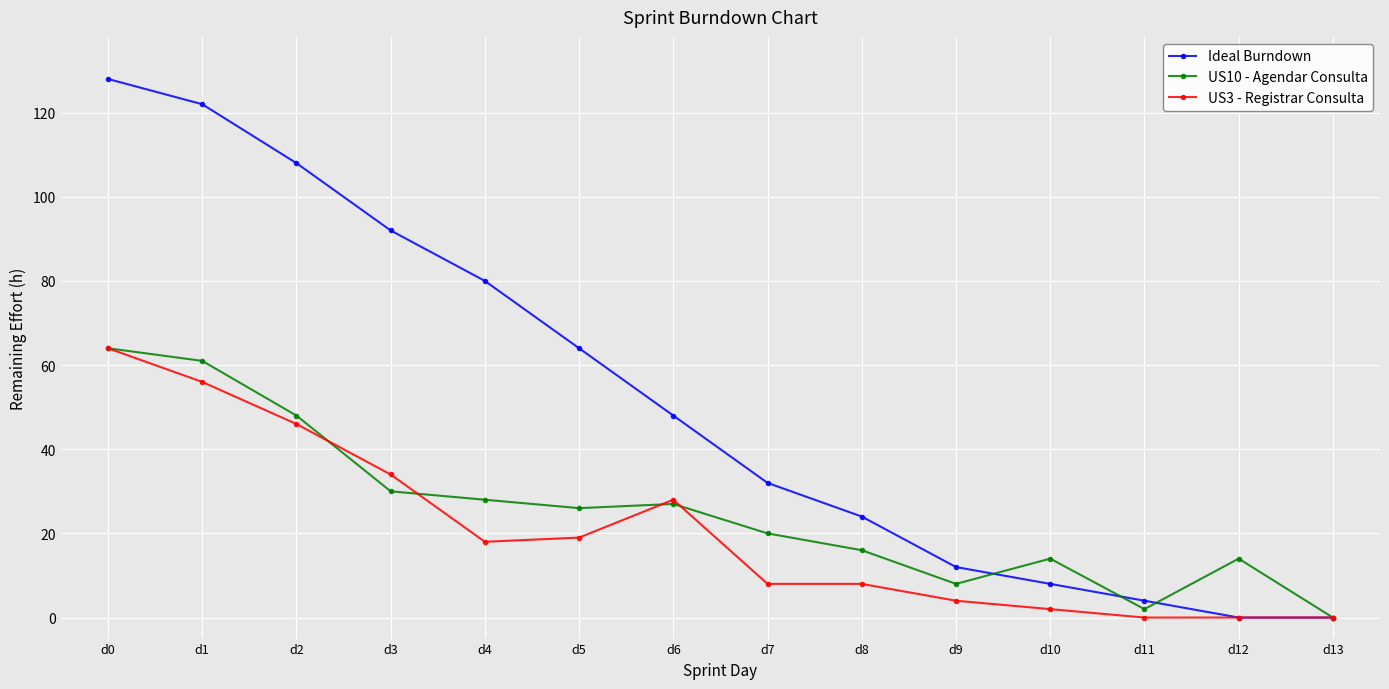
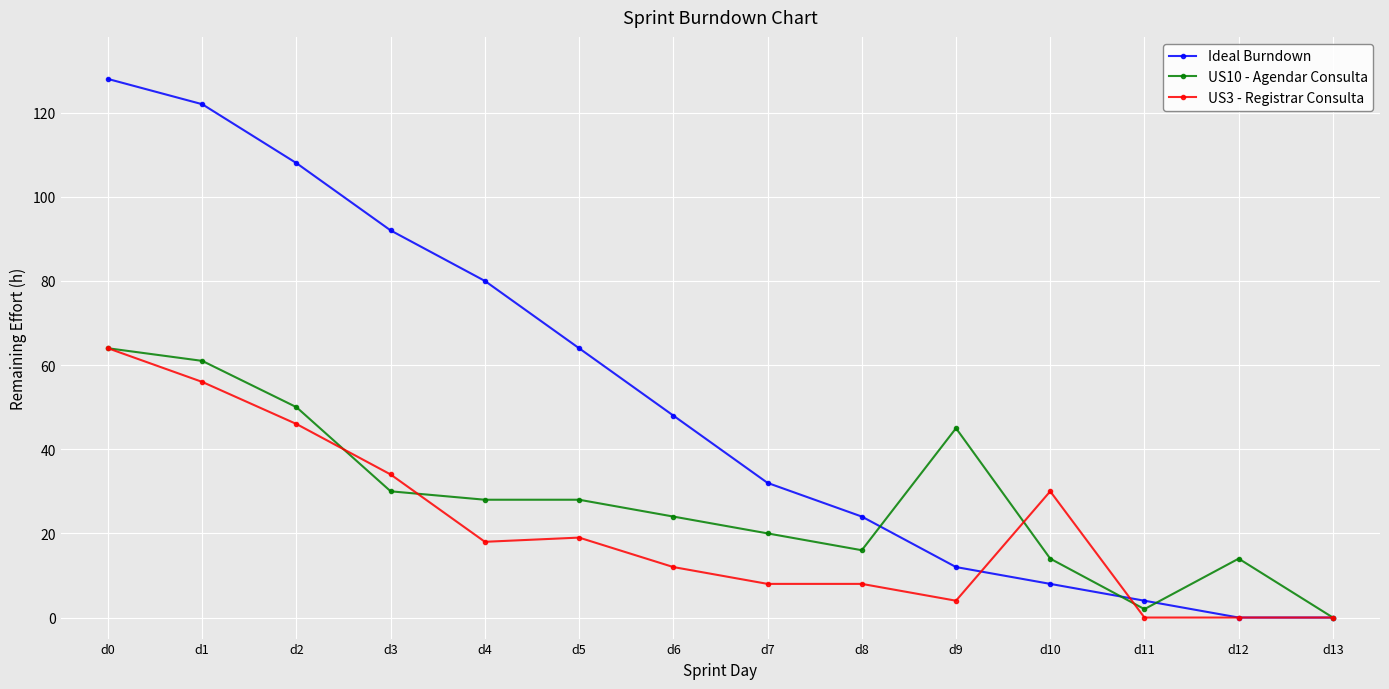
US10 - Agendar Consulta, d2: 48 -> 50
US10 - Agendar Consulta, d5: 26 -> 28
US10 - Agendar Consulta, d6: 27 -> 24
US3 - Registrar Consulta, d6: 28 -> 12
US10 - Agendar Consulta, d9: 8 -> 45
US3 - Registrar Consulta, d10: 2 -> 30
